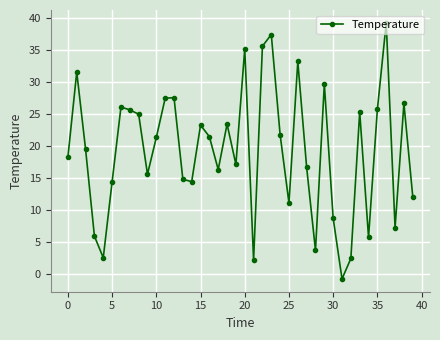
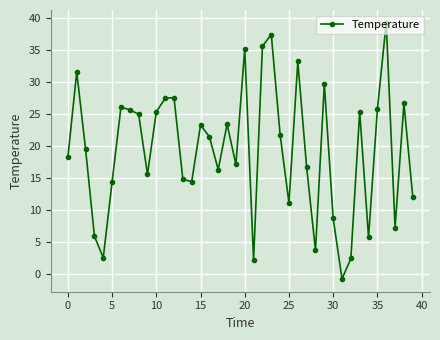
10: 21 -> 25
